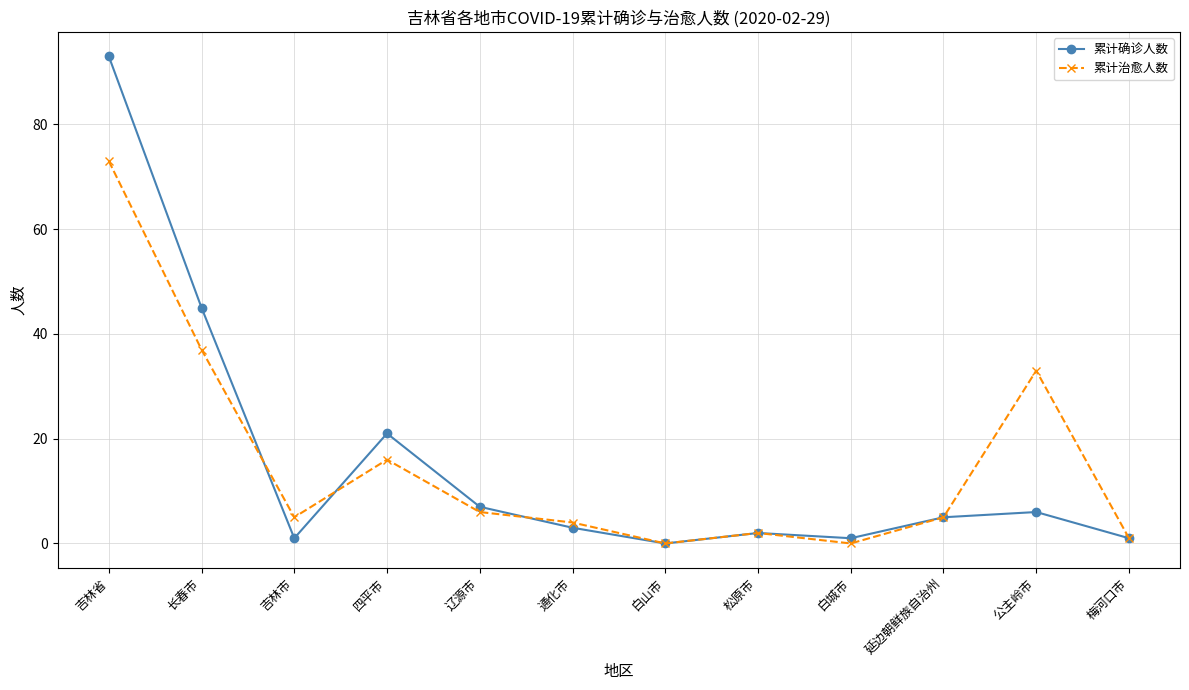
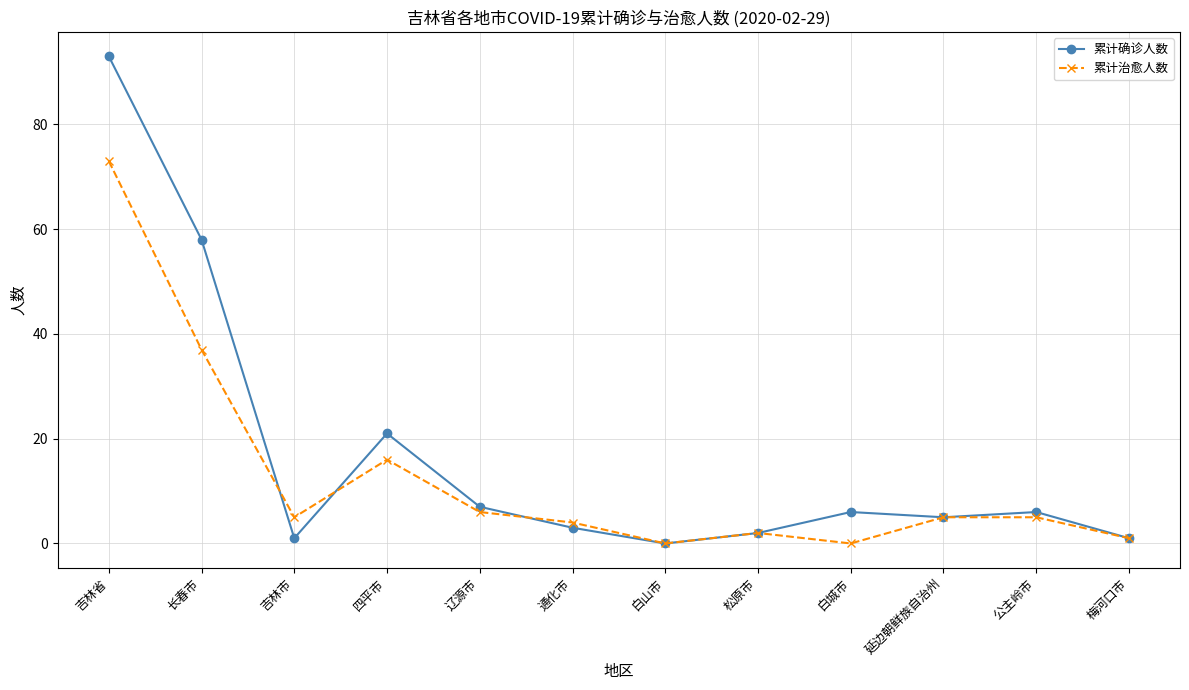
累计确诊人数, 长春市: 45 -> 58
累计确诊人数, 白城市: 1 -> 6
累计治愈人数, 公主岭市: 33 -> 5
